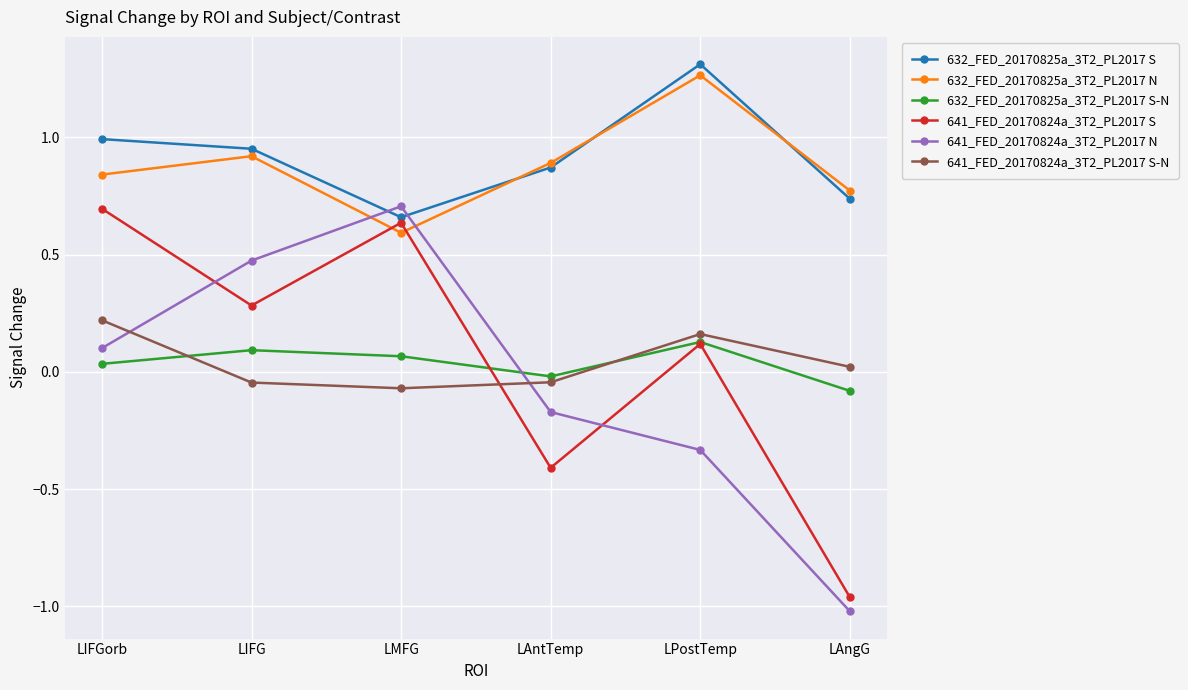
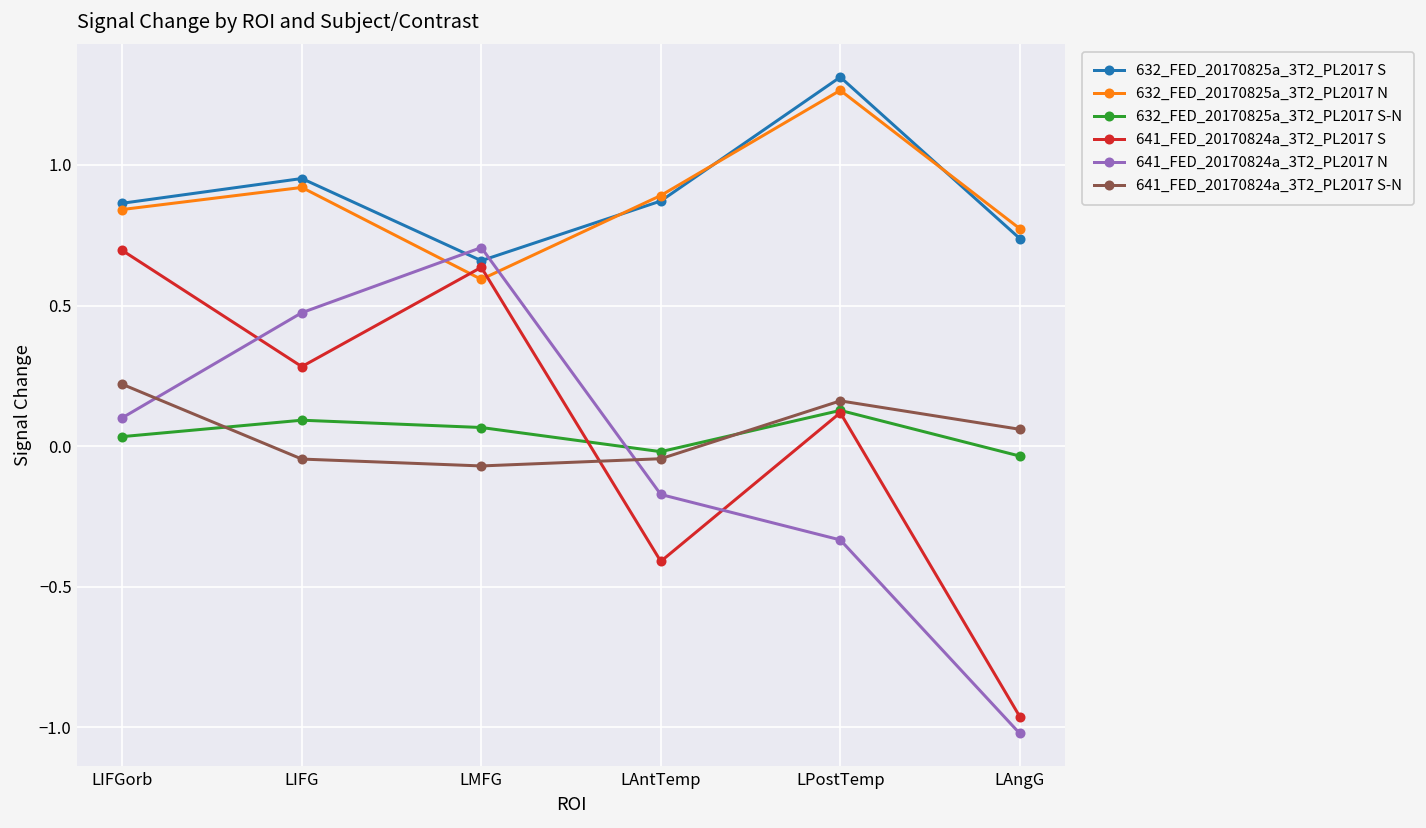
632_FED_20170825a_3T2_PL2017 S, LIFGorb: 0.99 -> 0.86
632_FED_20170825a_3T2_PL2017 S-N, LAngG: -0.08 -> -0.04
641_FED_20170824a_3T2_PL2017 S-N, LAngG: 0.02 -> 0.06
